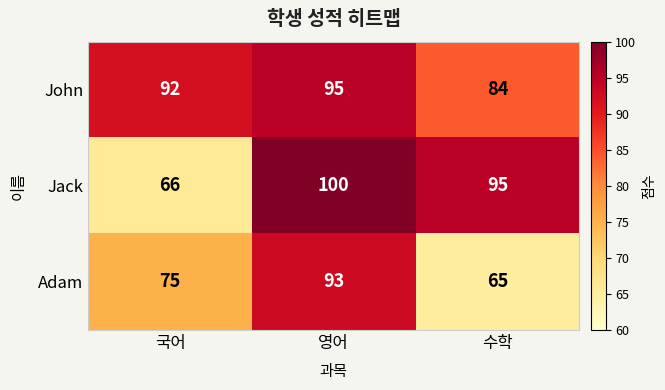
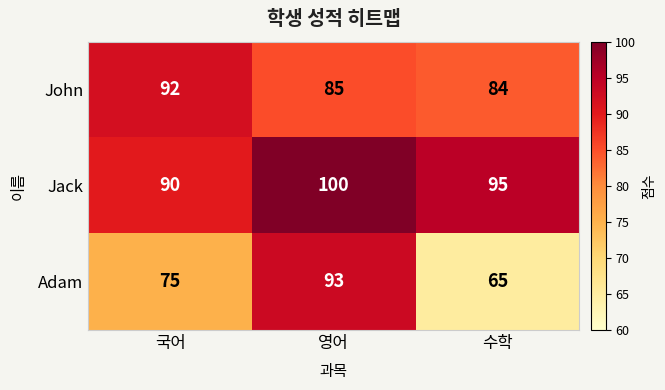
John, 영어: 95 -> 85
Jack, 국어: 66 -> 90
